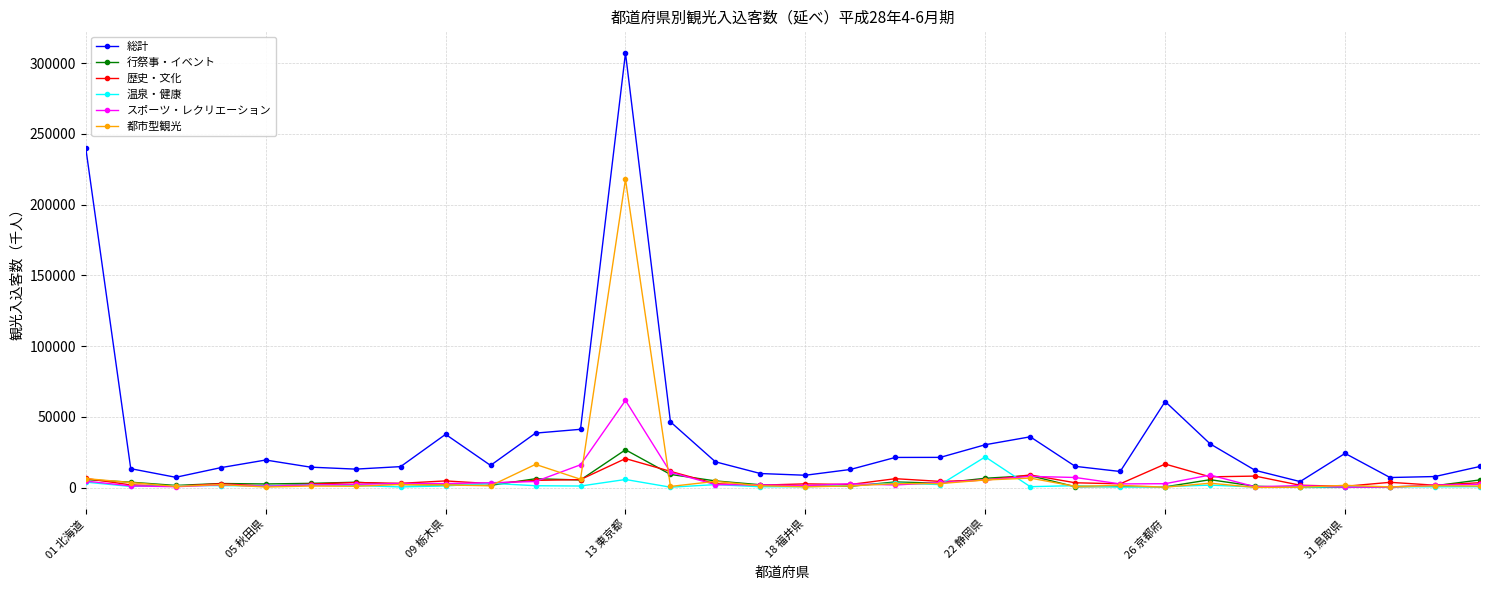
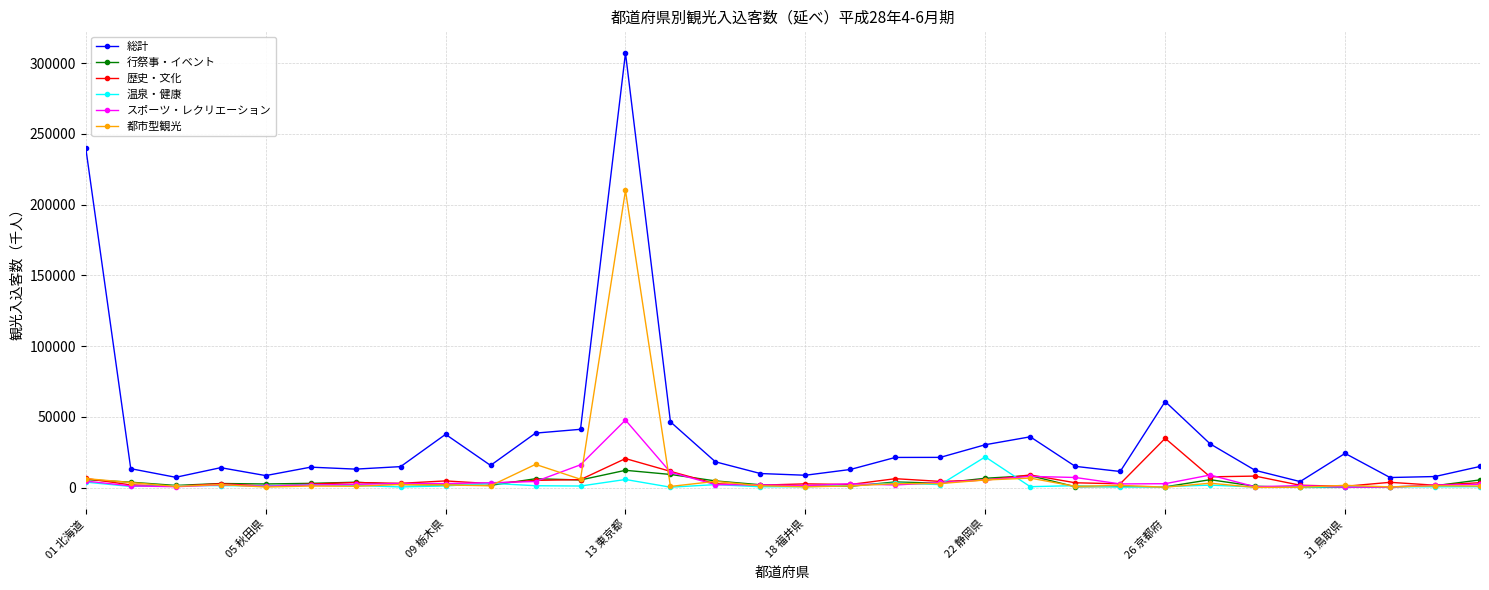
総計, 05 秋田県: 19000 -> 8000
行祭事・イベント, 13 東京都: 27000 -> 12000
スポーツ・レクリエーション, 13 東京都: 62000 -> 48000
都市型観光, 13 東京都: 218000 -> 210000
歴史・文化, 26 京都府: 17000 -> 35000
